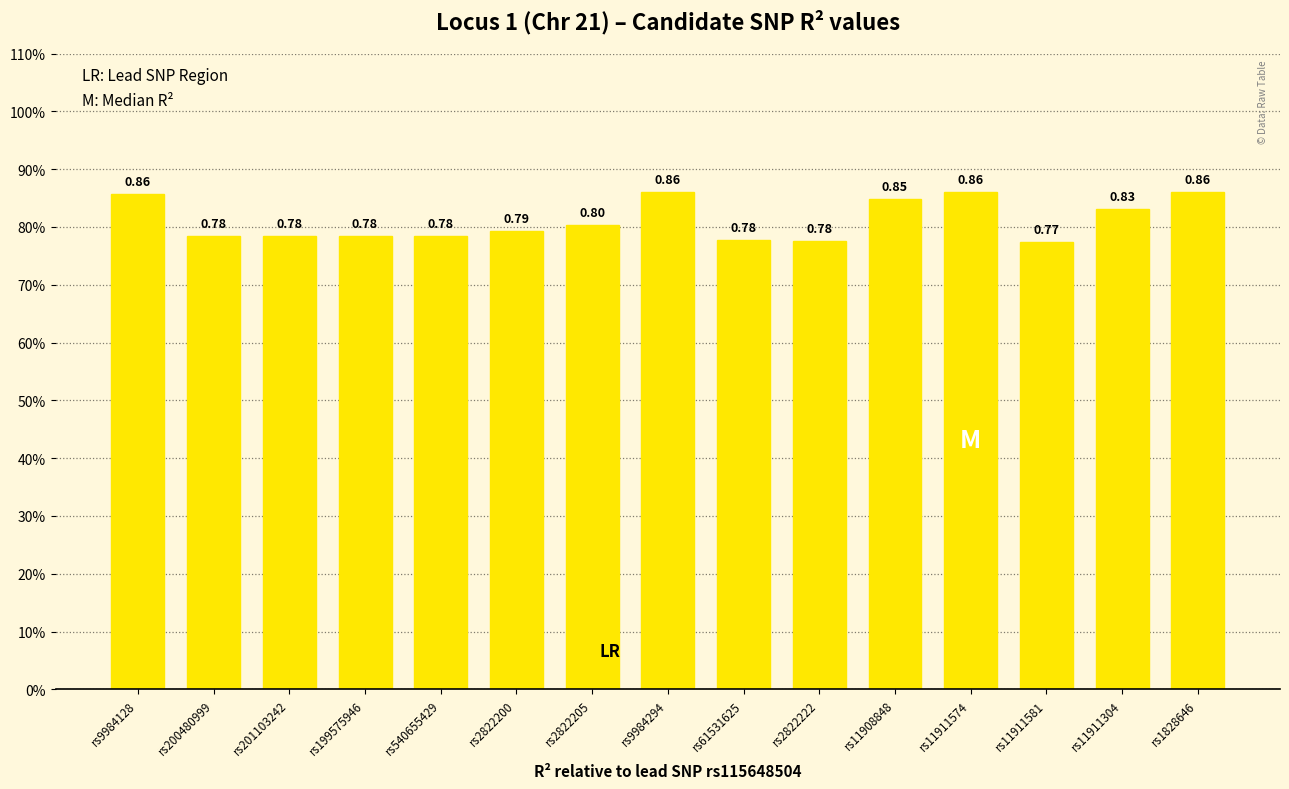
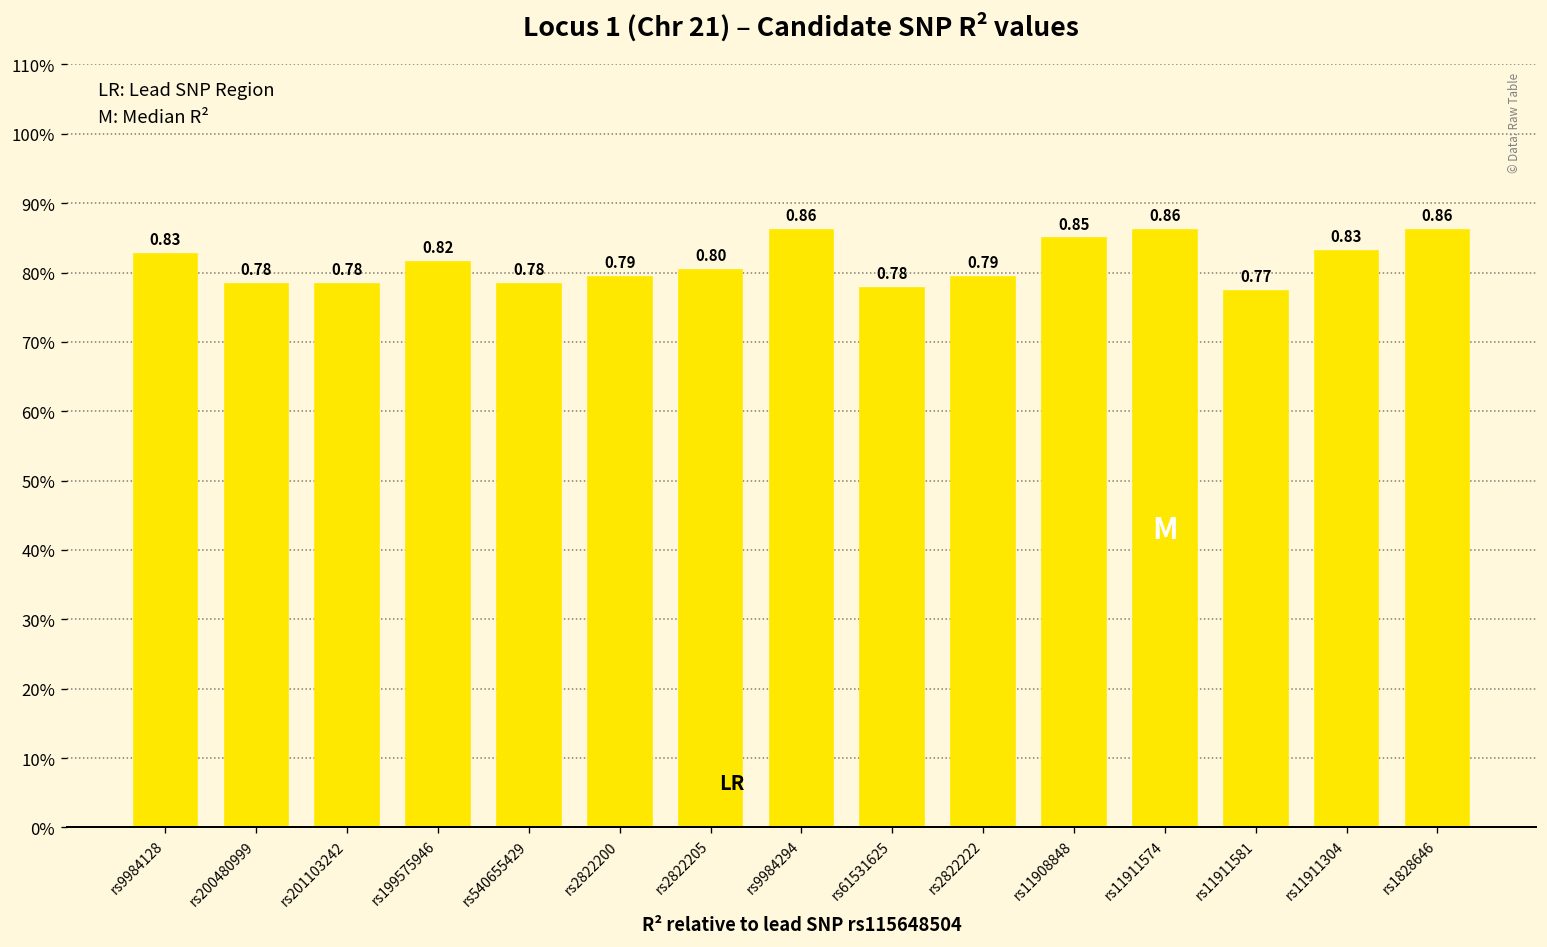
rs9984128: 0.86 -> 0.83
rs199575946: 0.78 -> 0.82
rs2822222: 0.78 -> 0.79
